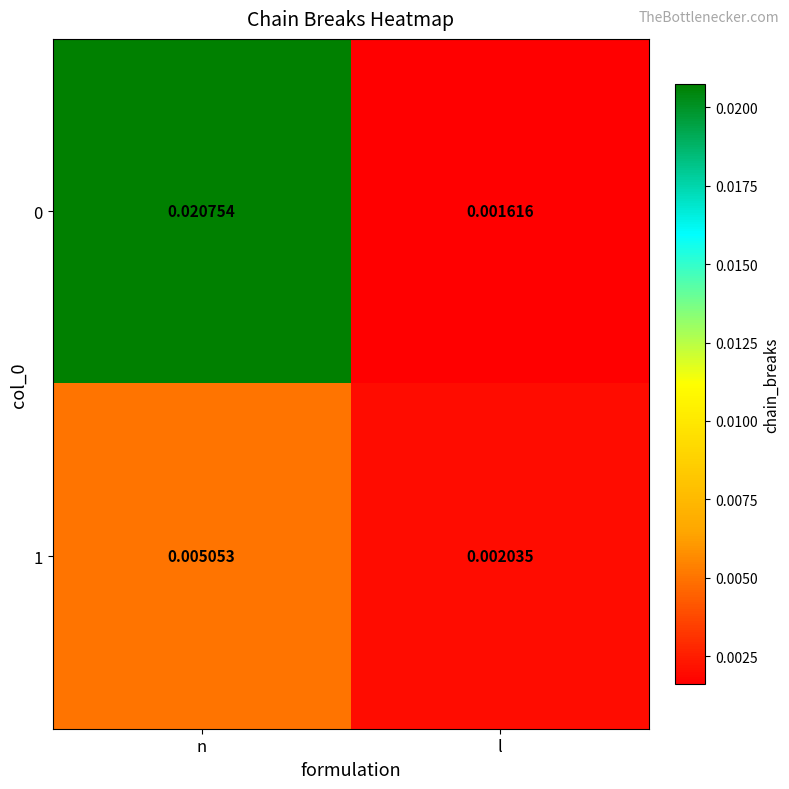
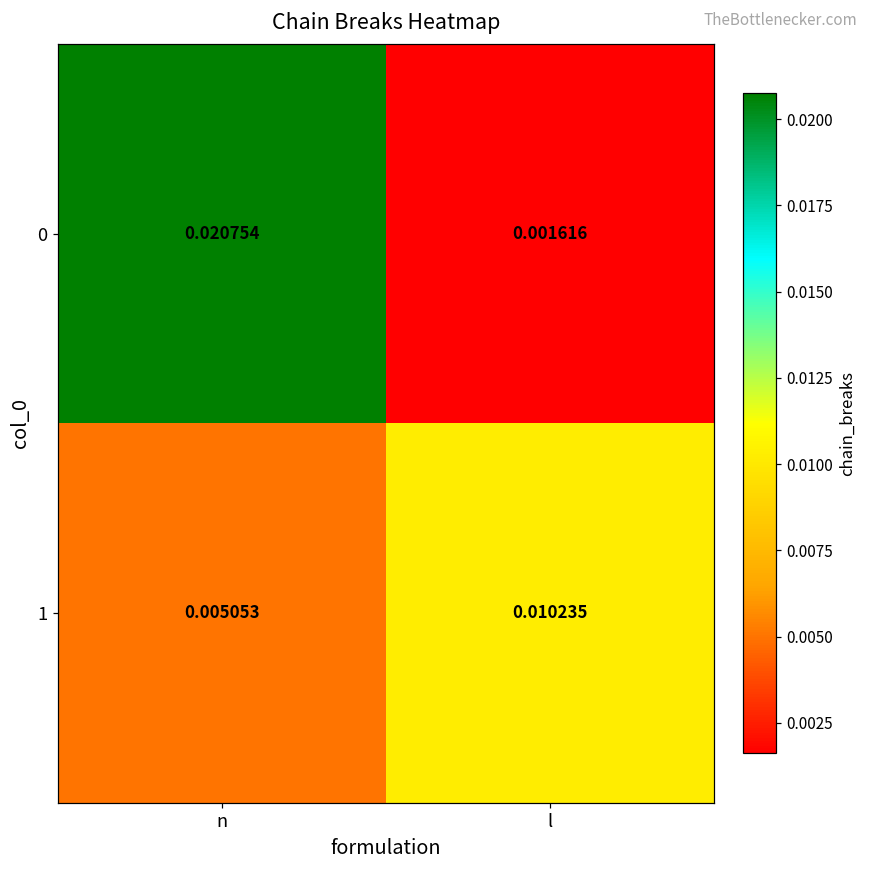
1, l: 0.002035 -> 0.010235
